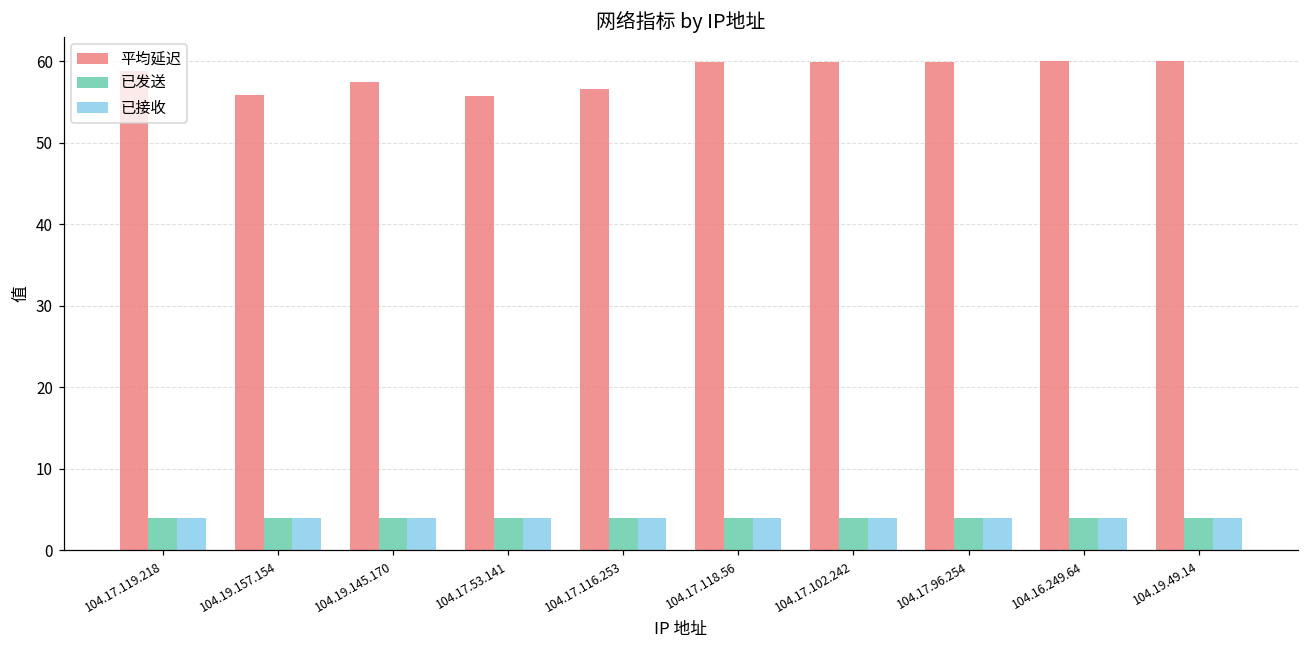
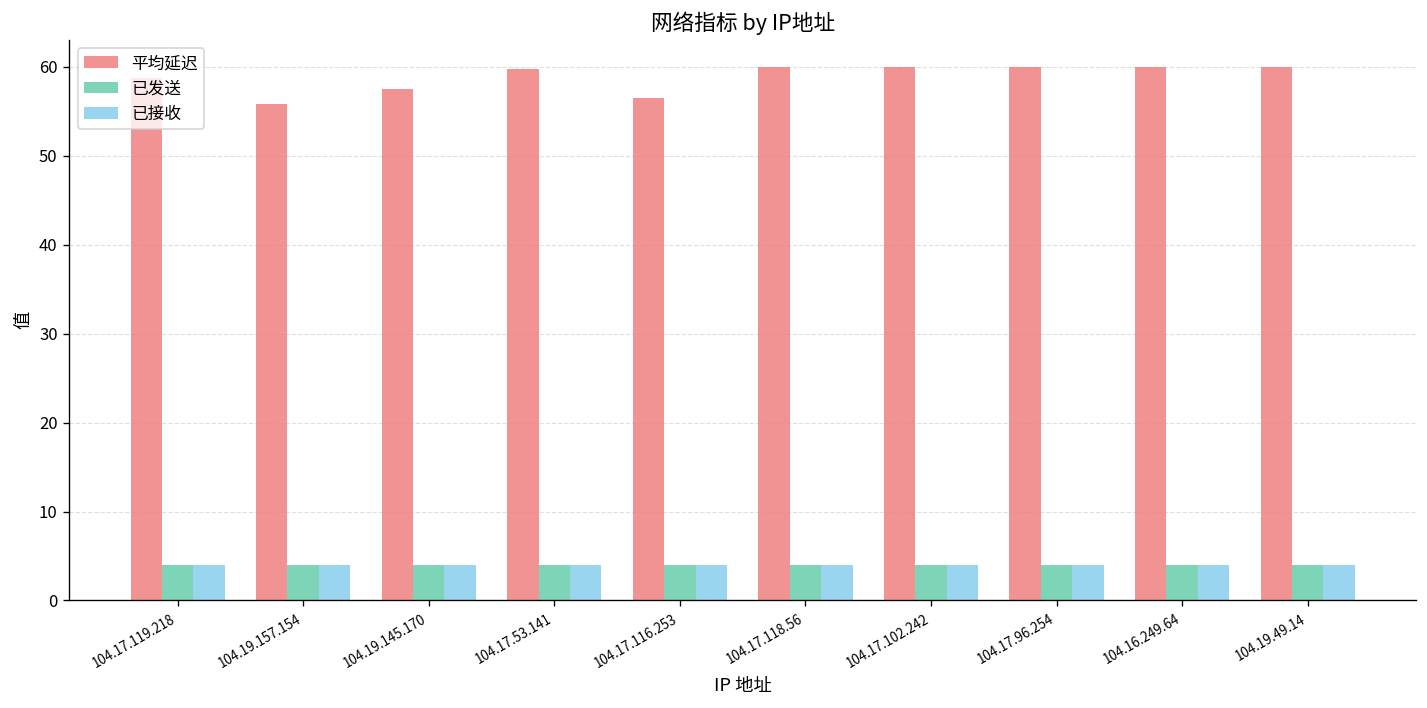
平均延迟, 104.17.53.141: 56 -> 60
